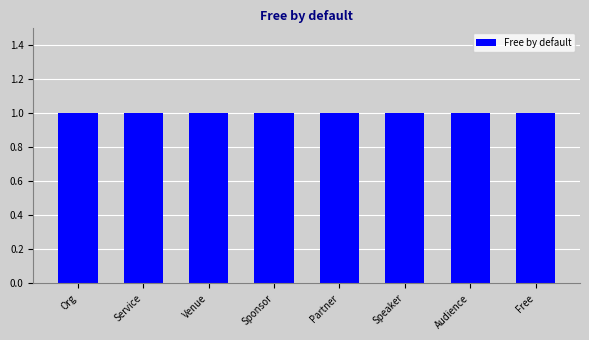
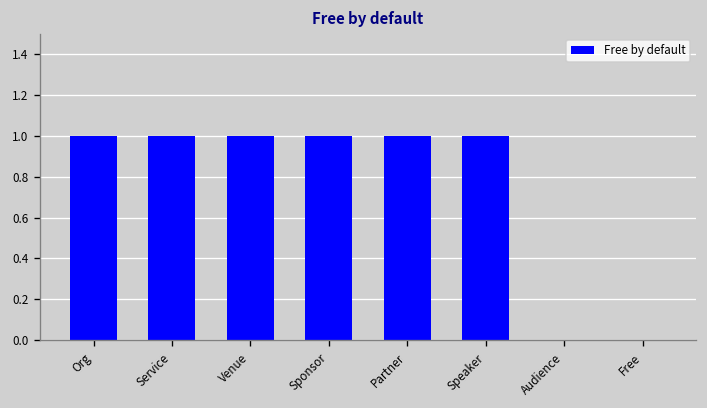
Audience: 1 -> 0
Free: 1 -> 0
